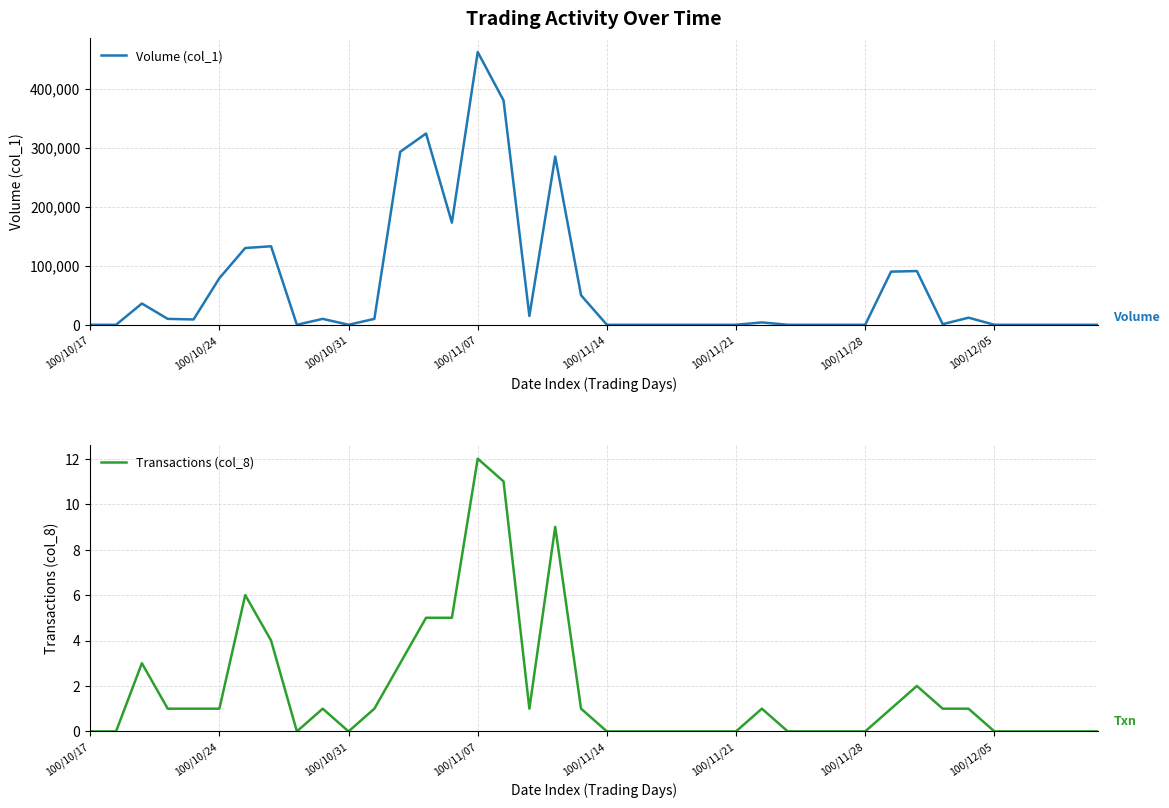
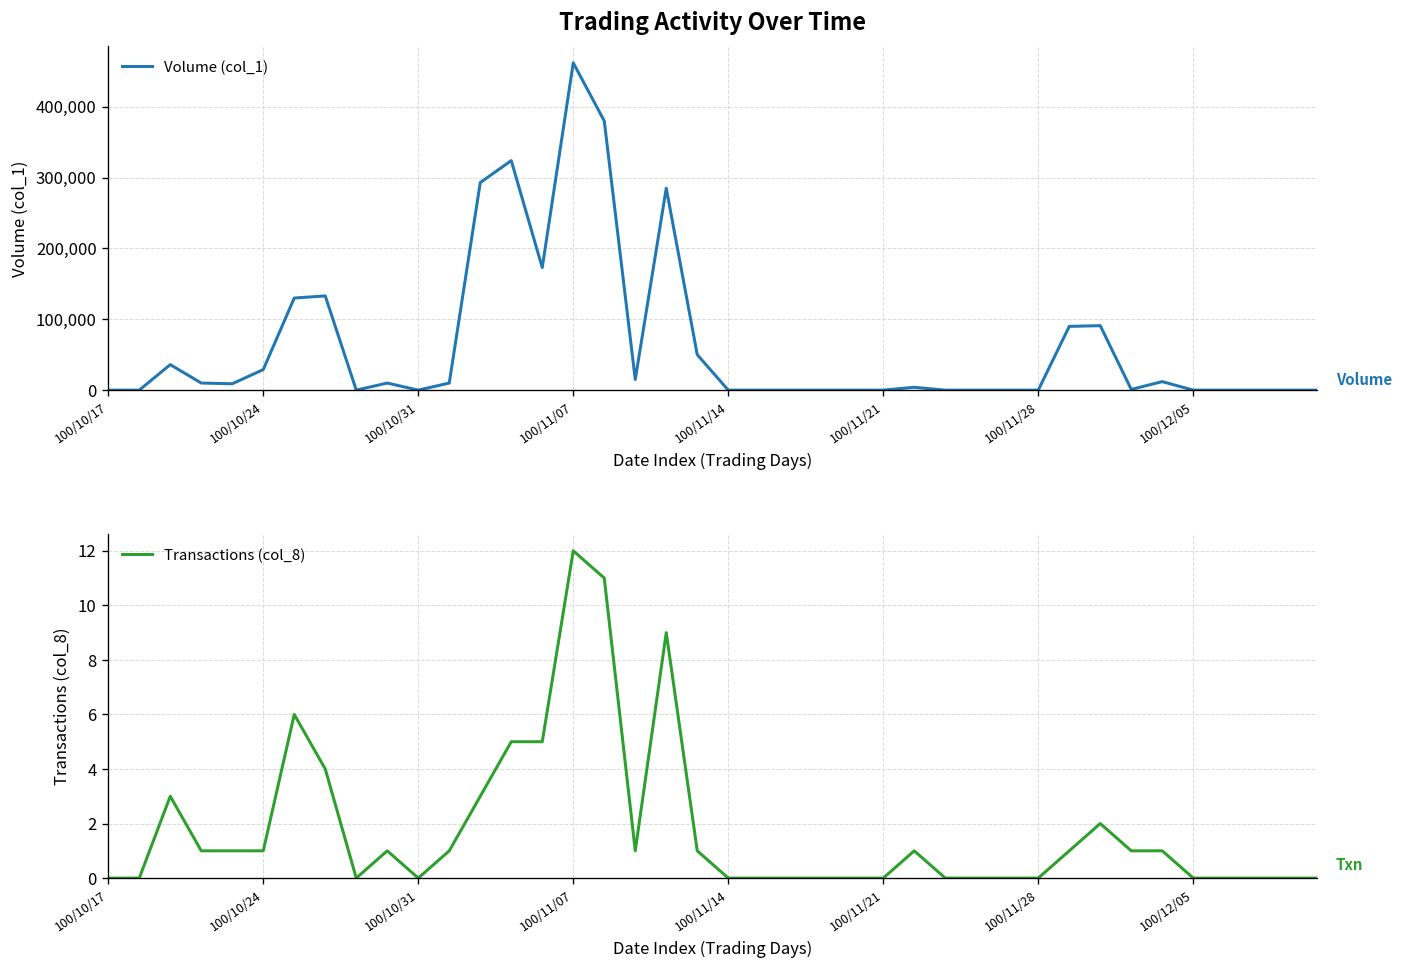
Trading Activity Over Time, 100/10/24: 80,000 -> 30,000
